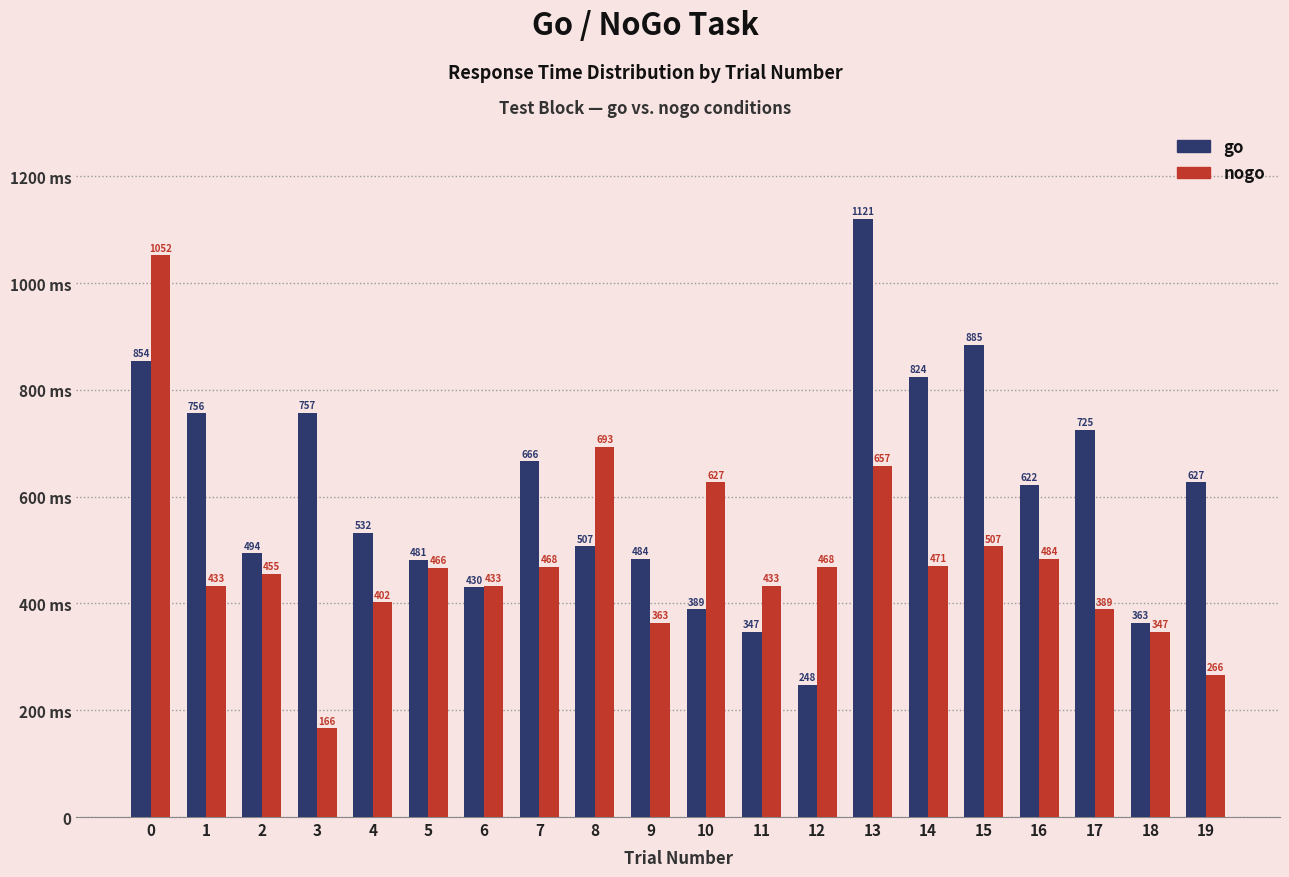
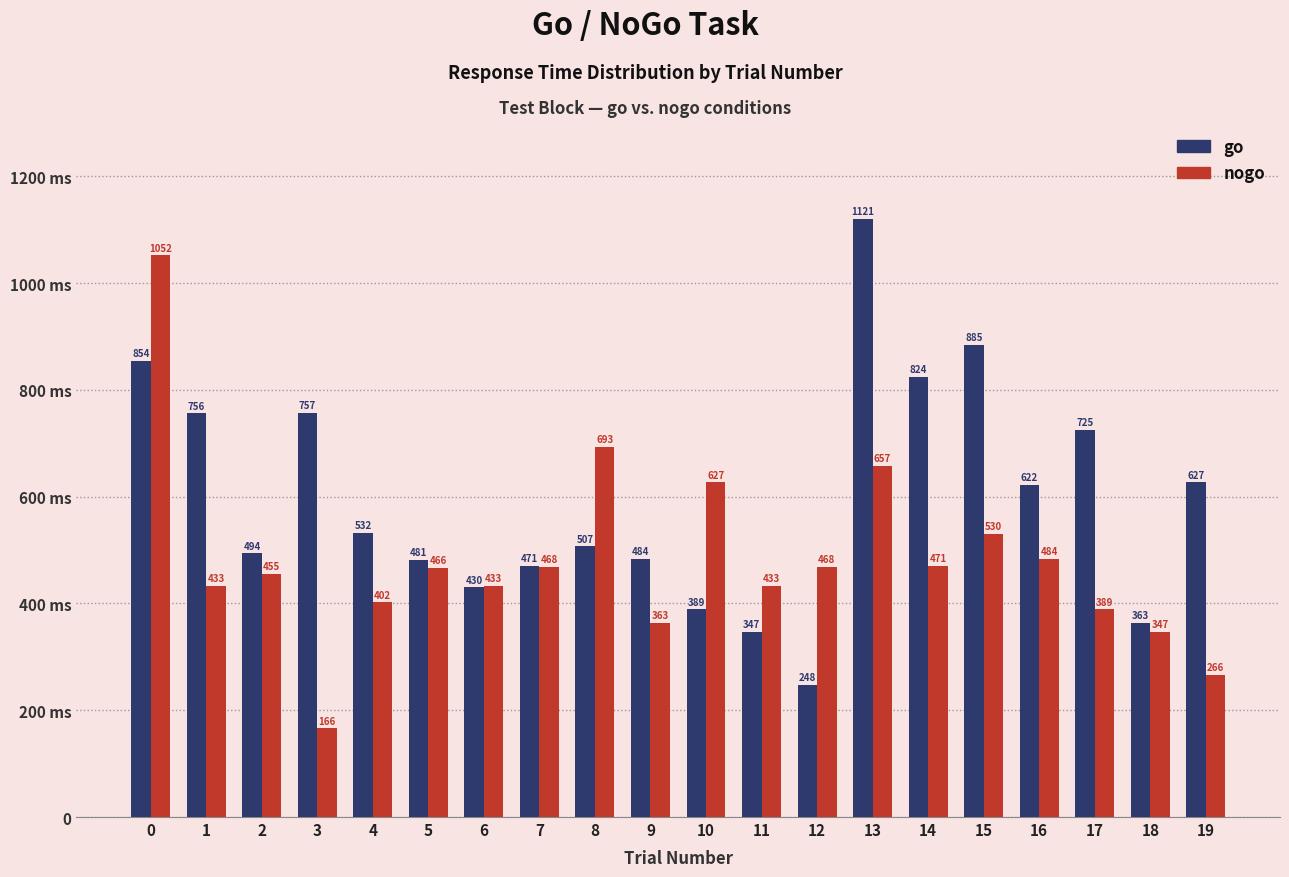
go, 7: 666 -> 471
nogo, 15: 507 -> 530
